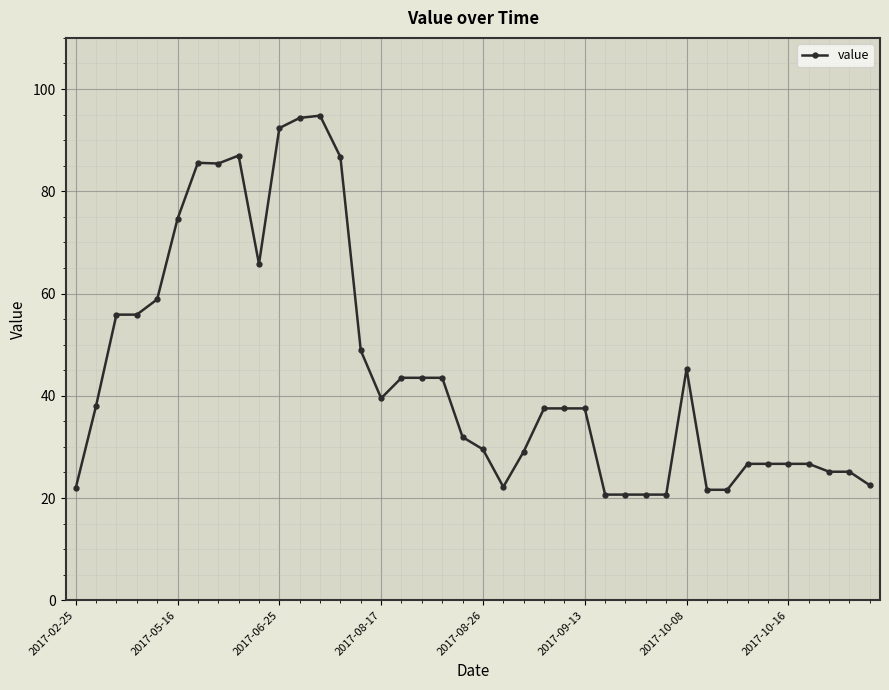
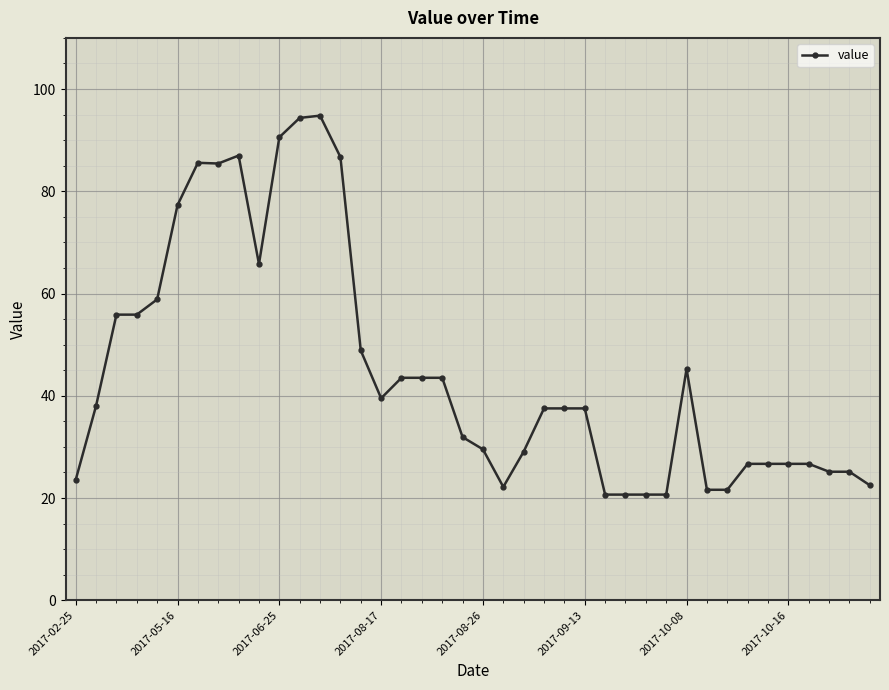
2017-02-25: 22 -> 24
2017-05-16: 75 -> 77
2017-06-25: 92 -> 91
